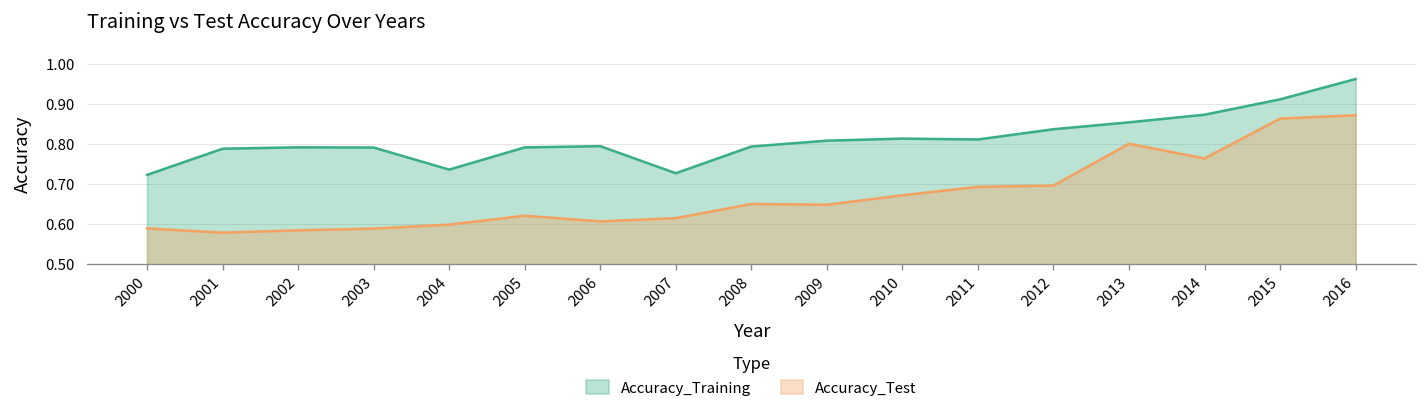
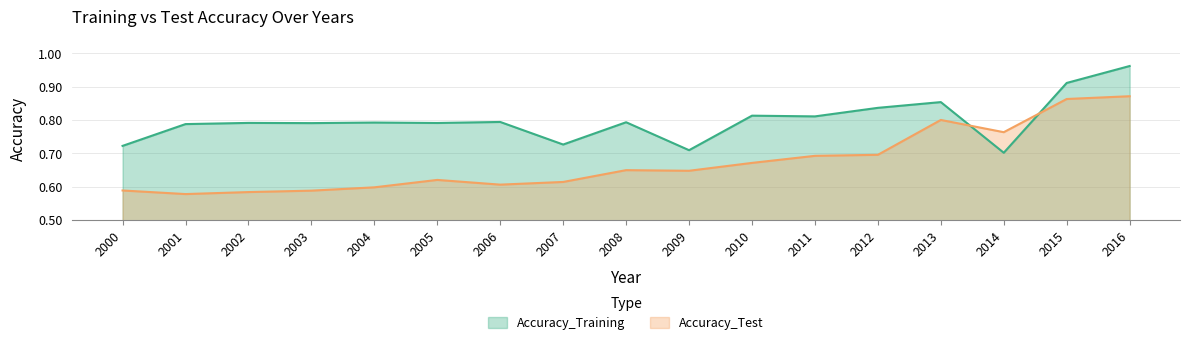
Accuracy_Training, 2004: 0.74 -> 0.79
Accuracy_Training, 2009: 0.81 -> 0.71
Accuracy_Training, 2014: 0.87 -> 0.70
